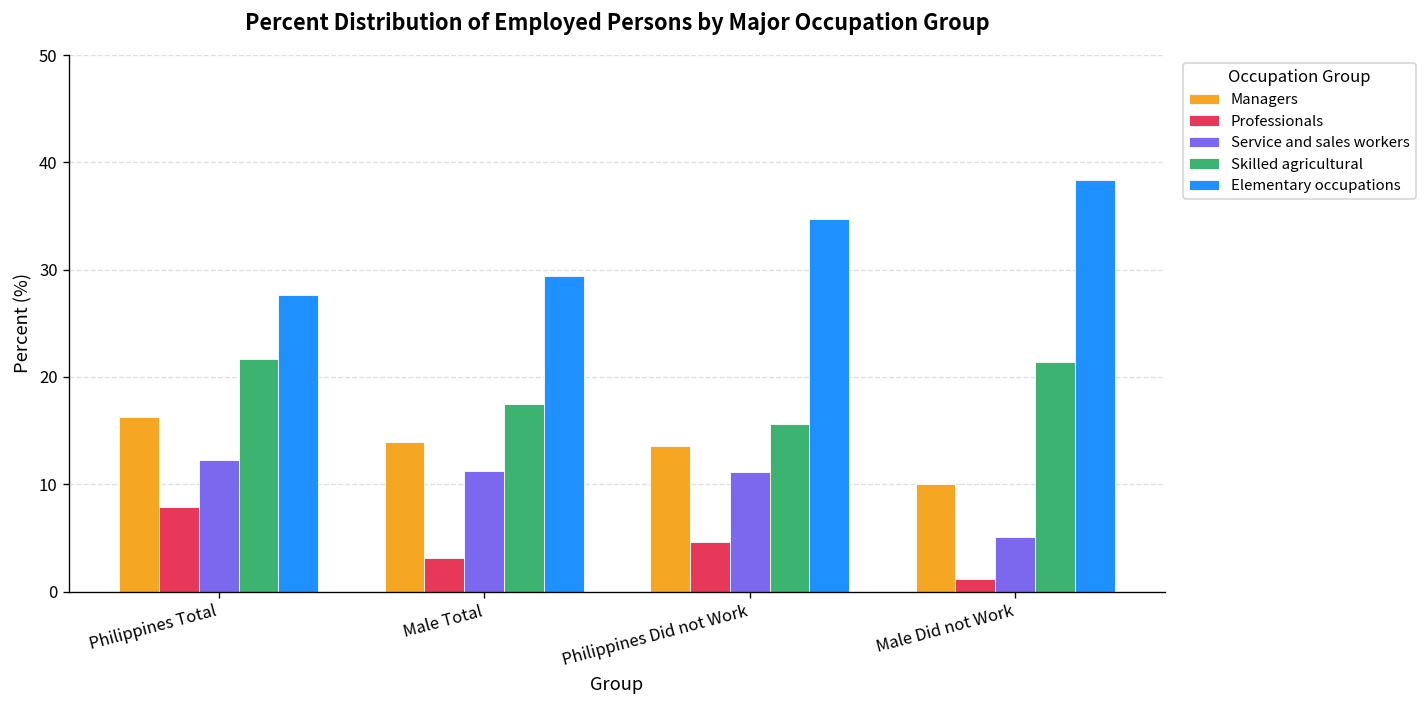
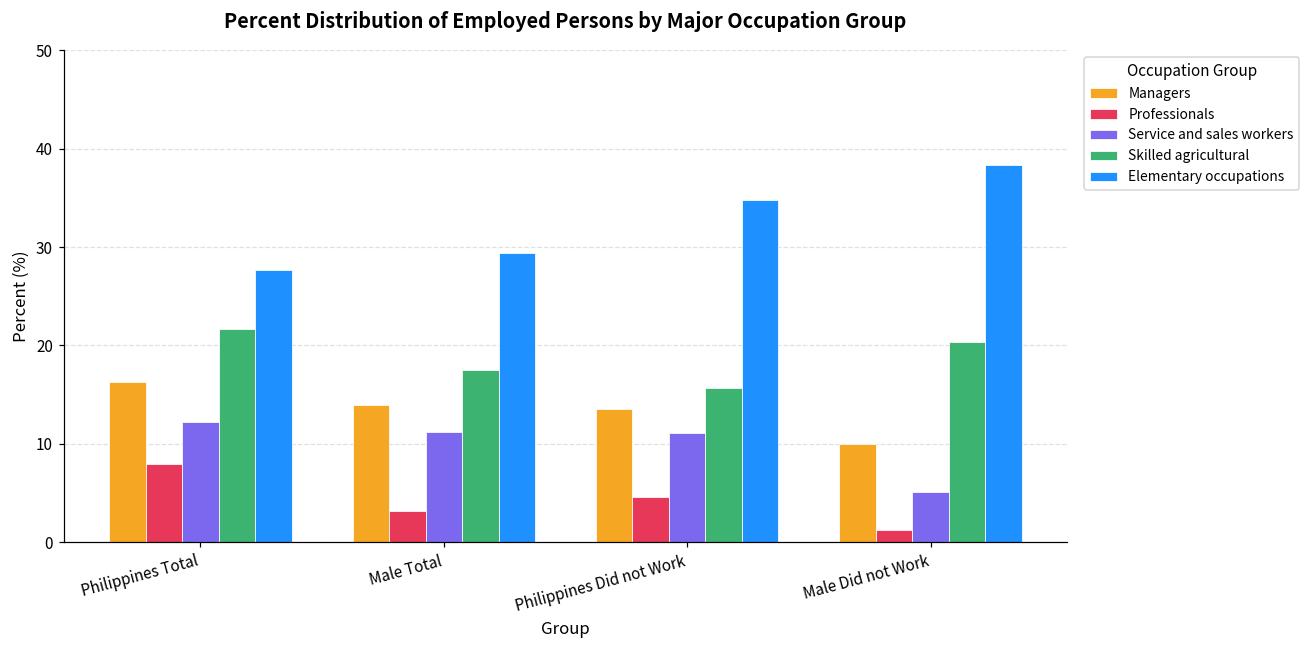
Skilled agricultural, Male Did not Work: 21 -> 20
